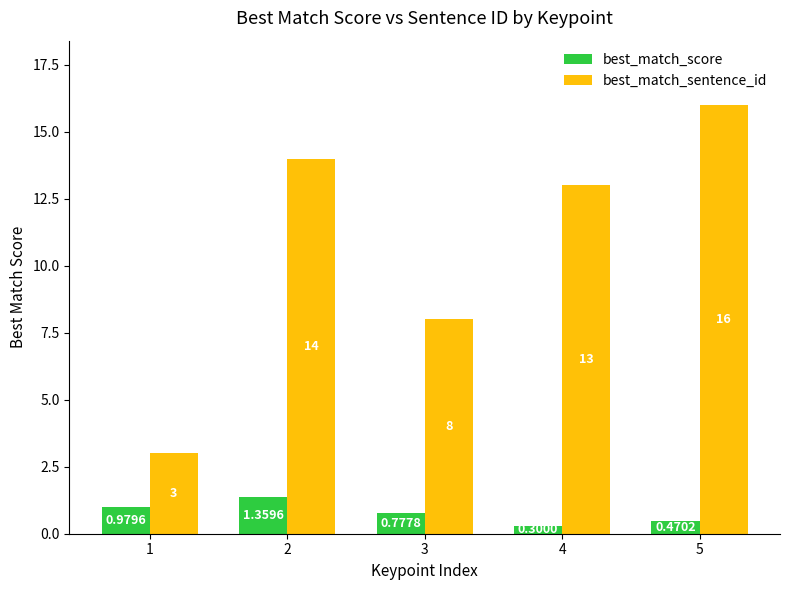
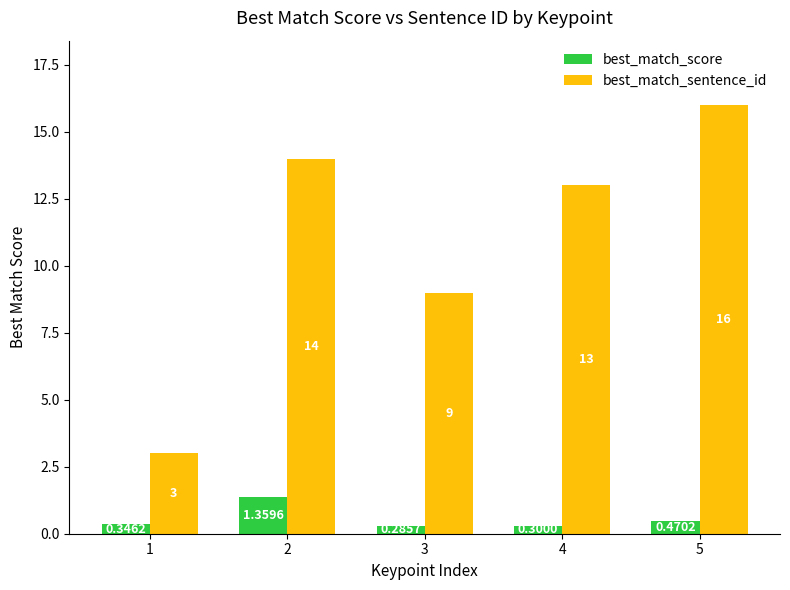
best_match_score, 1: 0.9796 -> 0.3462
best_match_score, 3: 0.7778 -> 0.2857
best_match_sentence_id, 3: 8 -> 9
